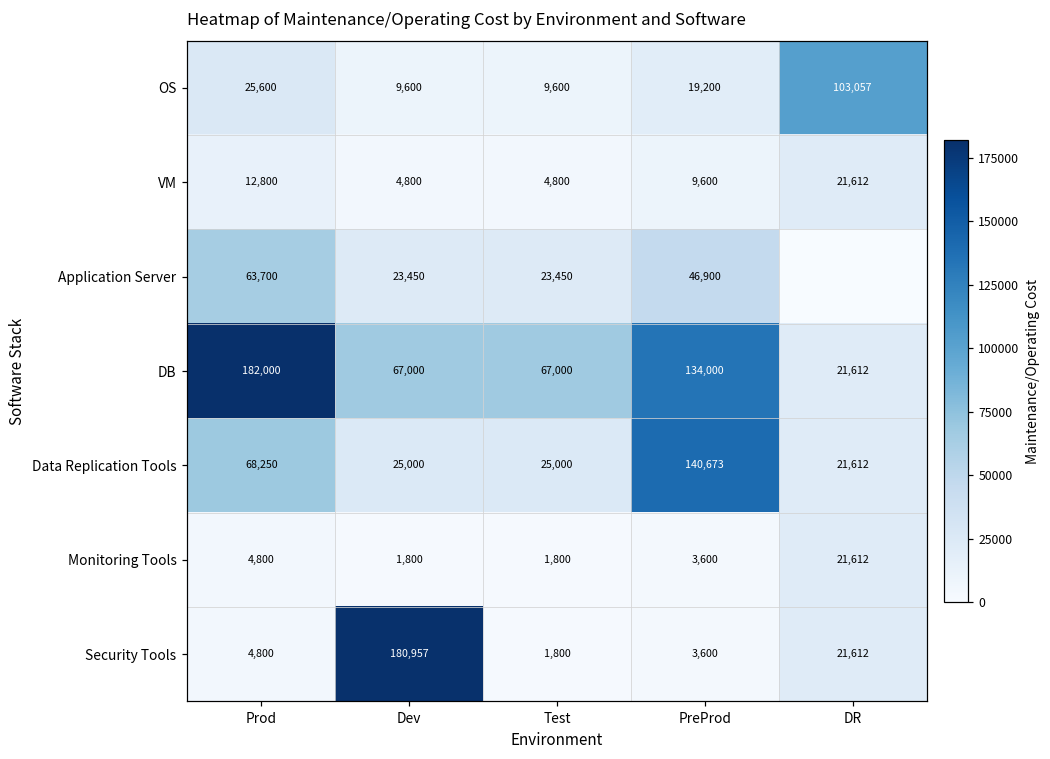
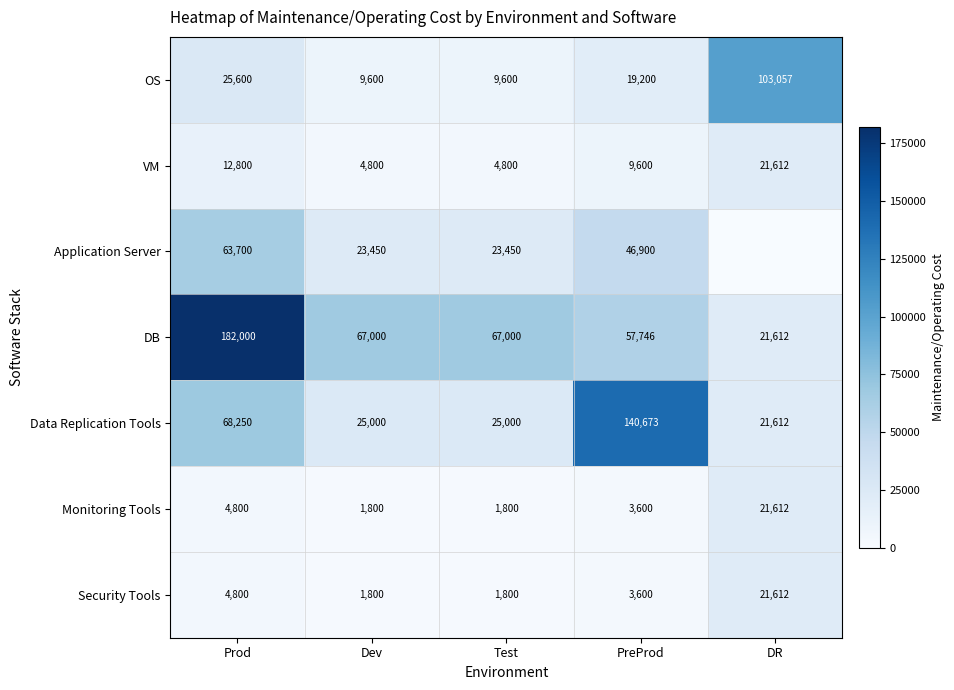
DB, PreProd: 134,000 -> 57,746
Security Tools, Dev: 180,957 -> 1,800
